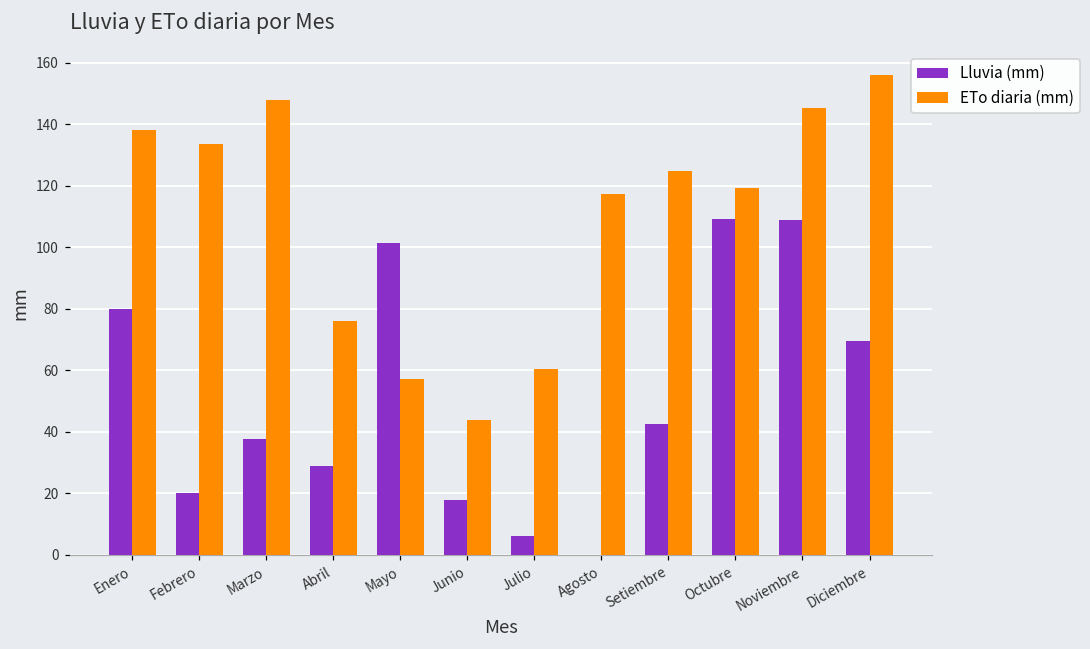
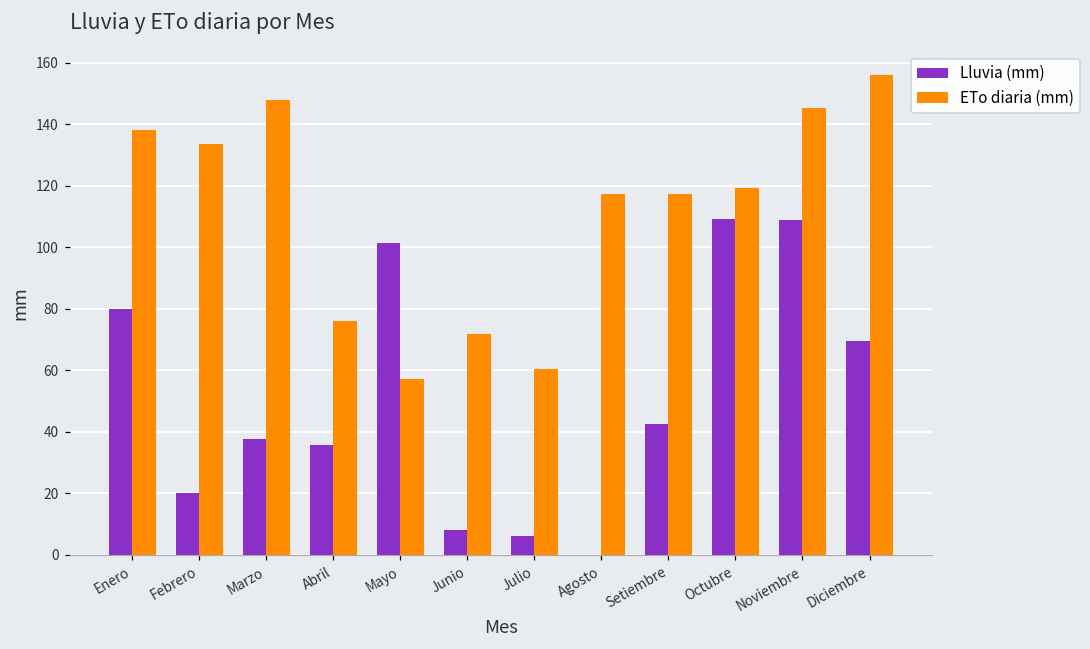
Lluvia (mm), Abril: 29 -> 36
Lluvia (mm), Junio: 18 -> 8
ETo diaria (mm), Junio: 44 -> 72
ETo diaria (mm), Setiembre: 125 -> 117
